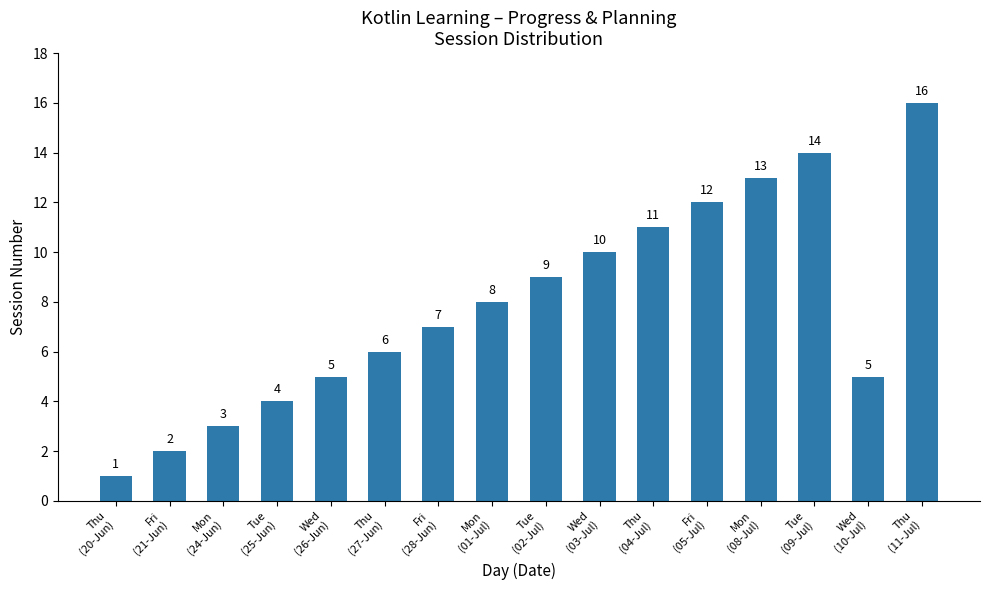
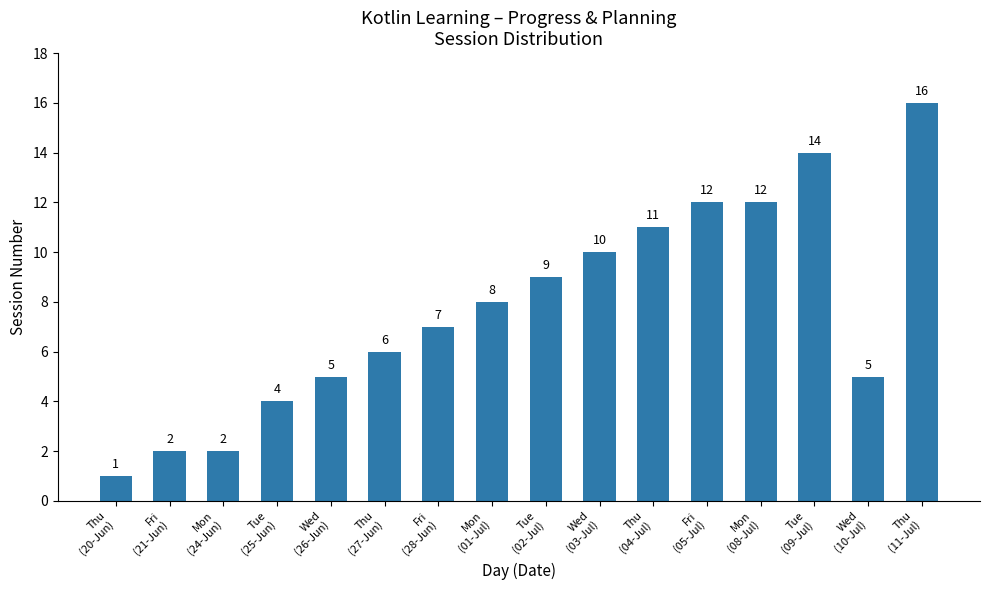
Mon (24-Jun): 3 -> 2
Mon (08-Jul): 13 -> 12
